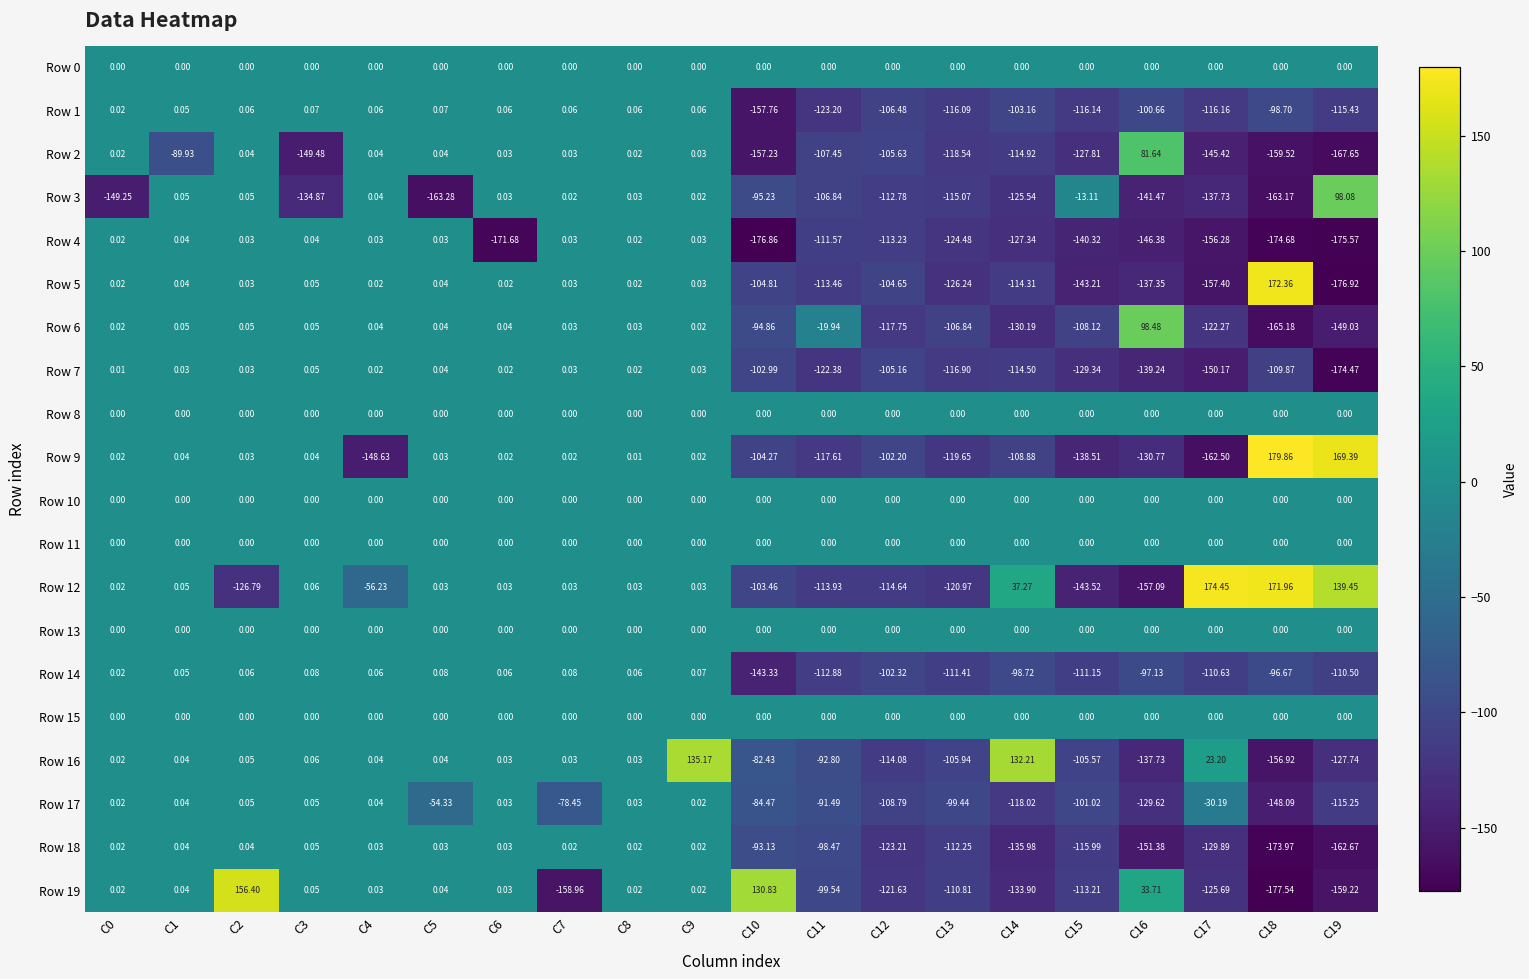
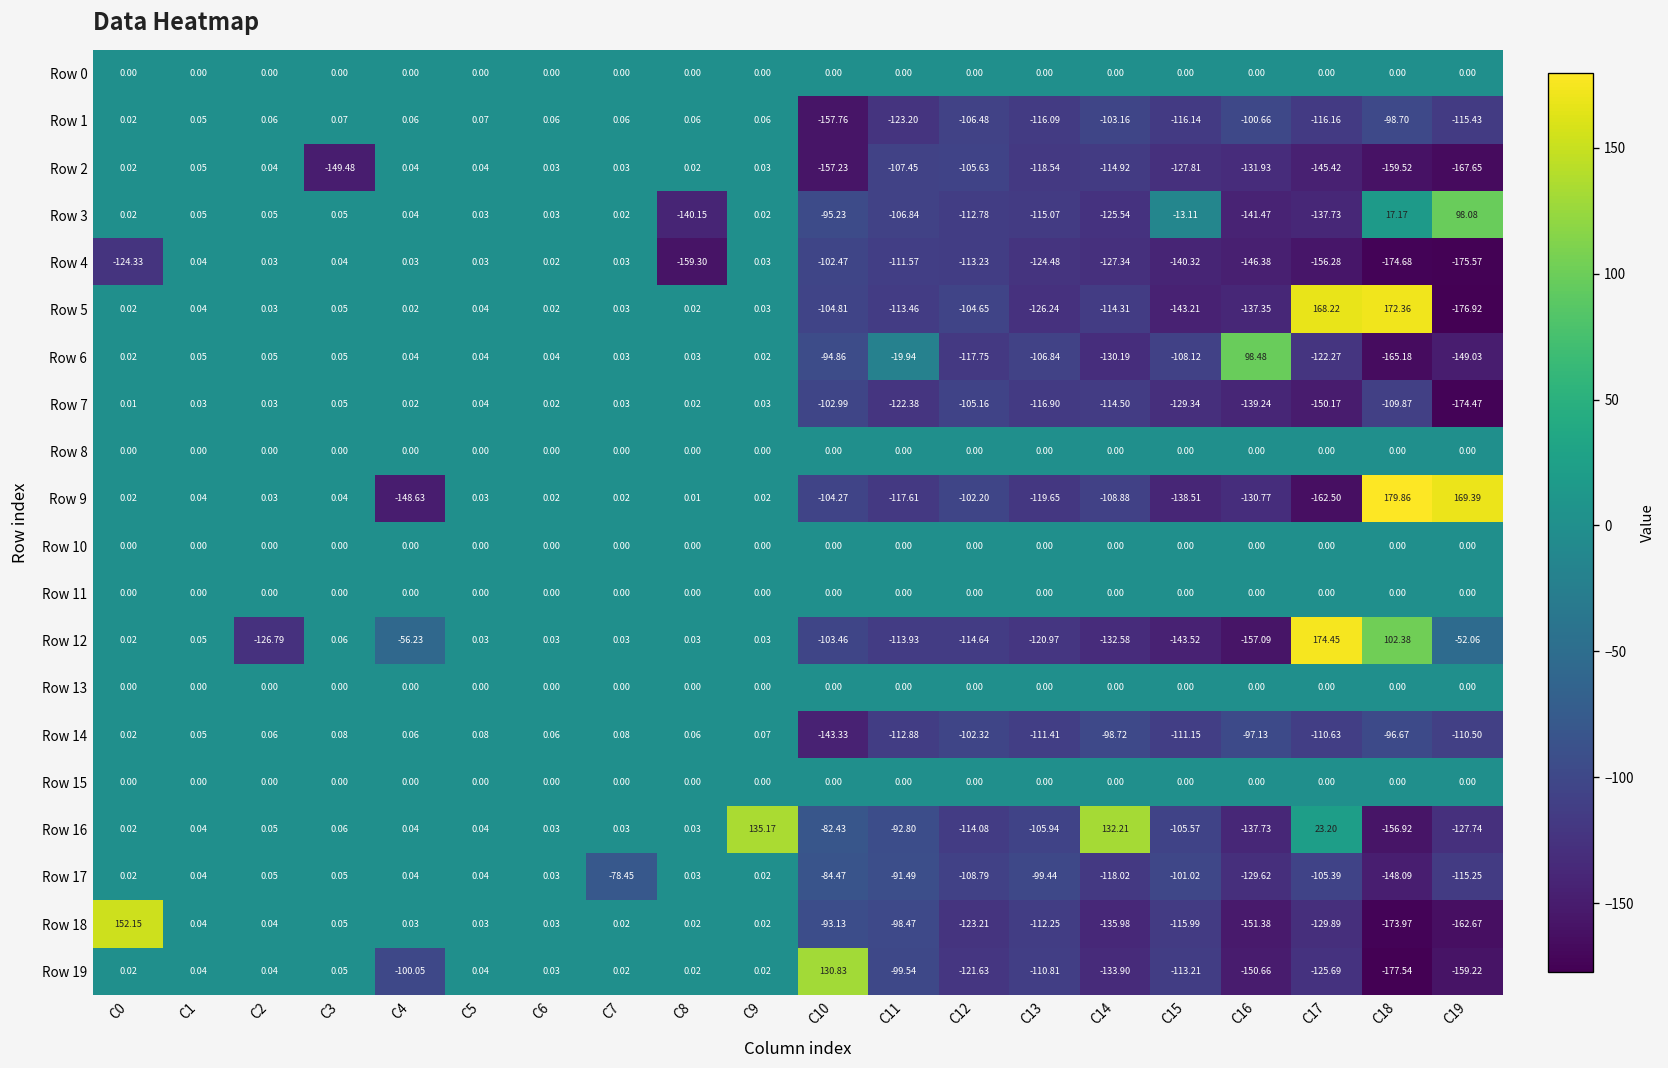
Row 2, C1: -89.93 -> 0.05
Row 2, C16: 81.64 -> -131.93
Row 3, C0: -149.25 -> 0.02
Row 3, C3: -134.87 -> 0.05
Row 3, C5: -163.28 -> 0.03
Row 3, C8: 0.03 -> -140.15
Row 3, C18: -163.17 -> 17.17
Row 4, C0: 0.02 -> -124.33
Row 4, C6: -171.68 -> 0.02
Row 4, C8: 0.02 -> -159.30
Row 4, C10: -176.86 -> -102.47
Row 5, C17: -157.40 -> 168.22
Row 12, C14: 37.27 -> -132.58
Row 12, C18: 171.96 -> 102.38
Row 12, C19: 139.45 -> -52.06
Row 17, C5: -54.33 -> 0.04
Row 17, C17: -30.19 -> -105.39
Row 18, C0: 0.02 -> 152.15
Row 19, C2: 156.40 -> 0.04
Row 19, C4: 0.03 -> -100.05
Row 19, C7: -158.96 -> 0.02
Row 19, C16: 33.71 -> -150.66
